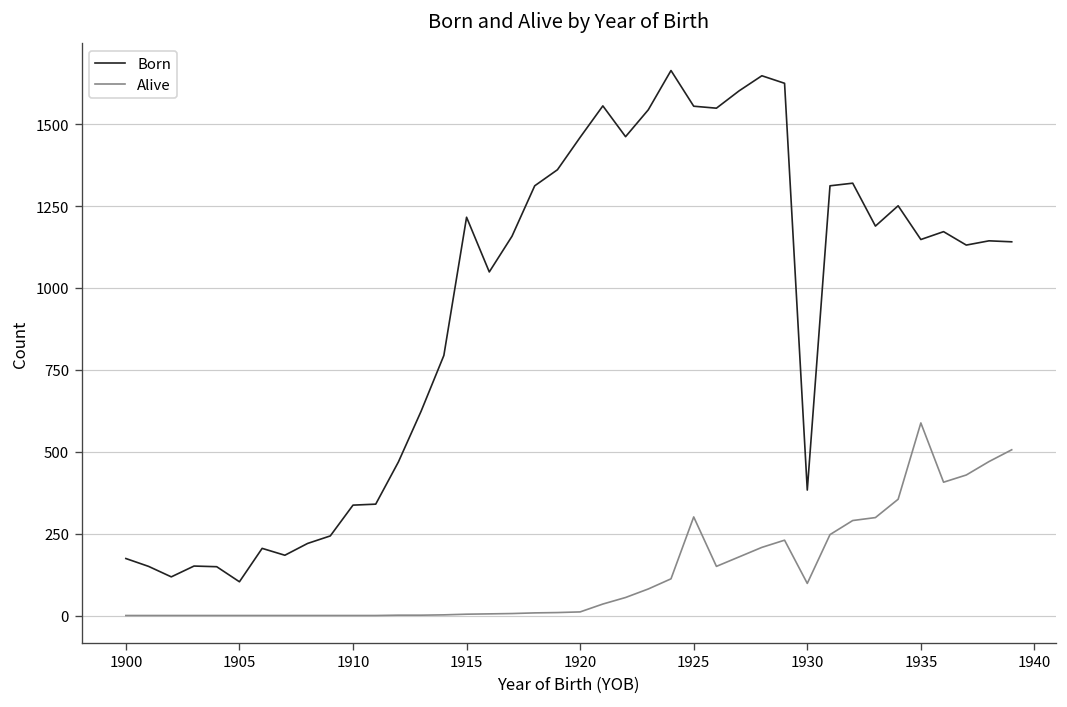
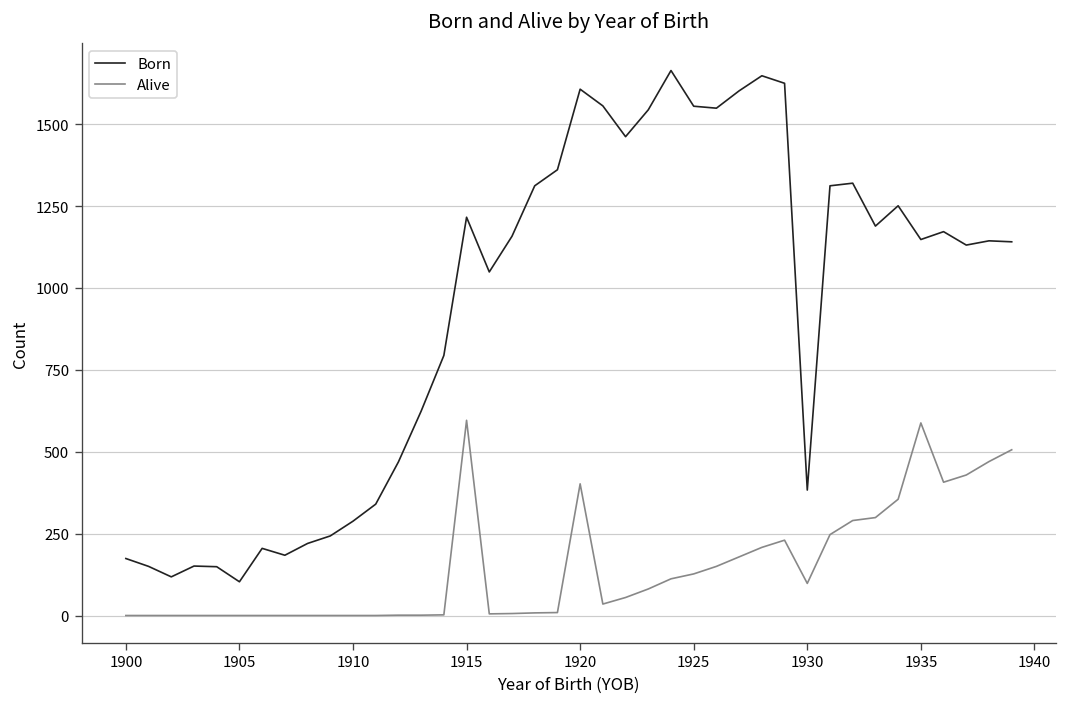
Born, 1910: 340 -> 290
Alive, 1915: 0 -> 600
Born, 1920: 1460 -> 1610
Alive, 1920: 10 -> 400
Alive, 1925: 300 -> 130
